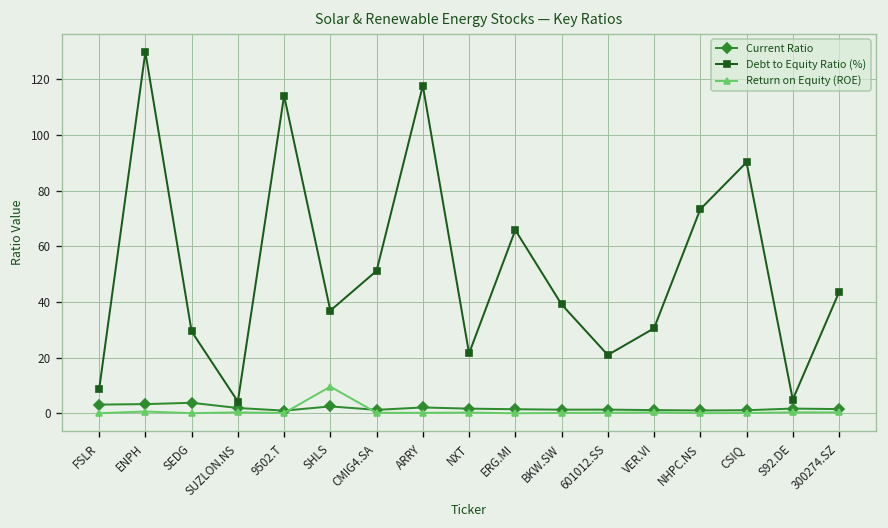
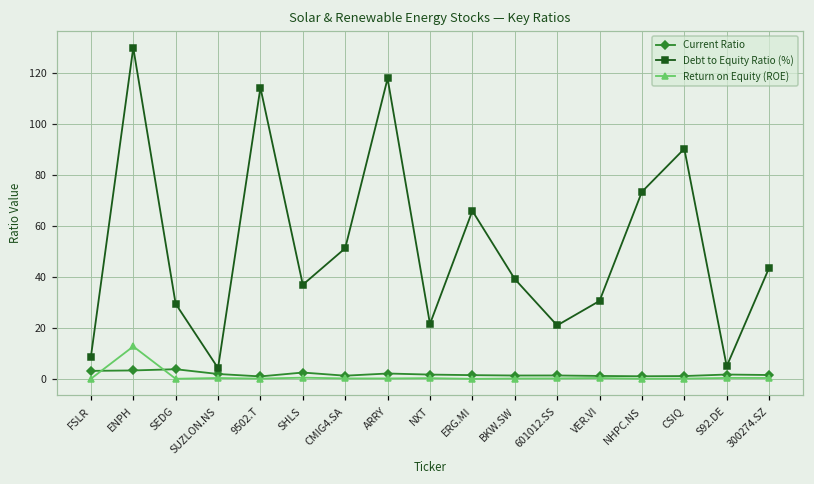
Return on Equity (ROE), ENPH: 1 -> 13
Return on Equity (ROE), SHLS: 10 -> 1
